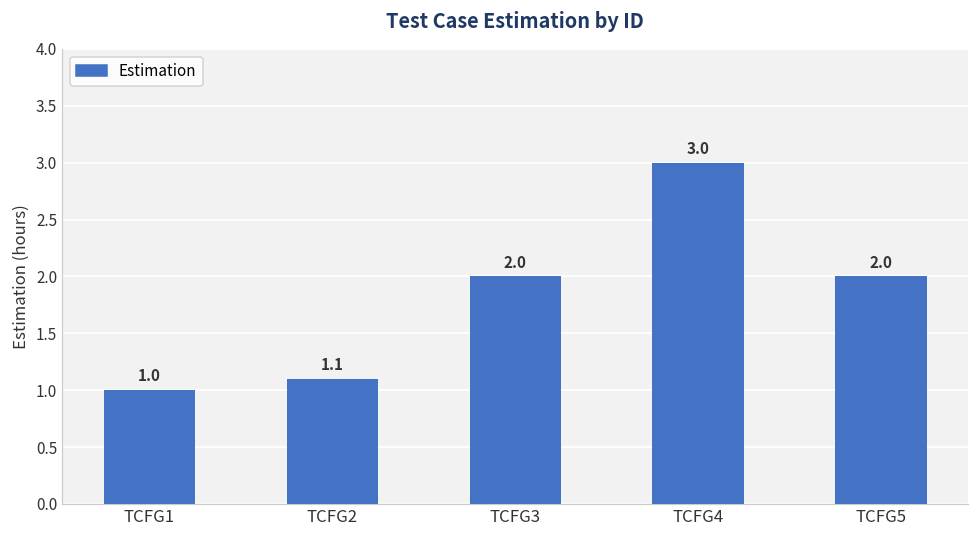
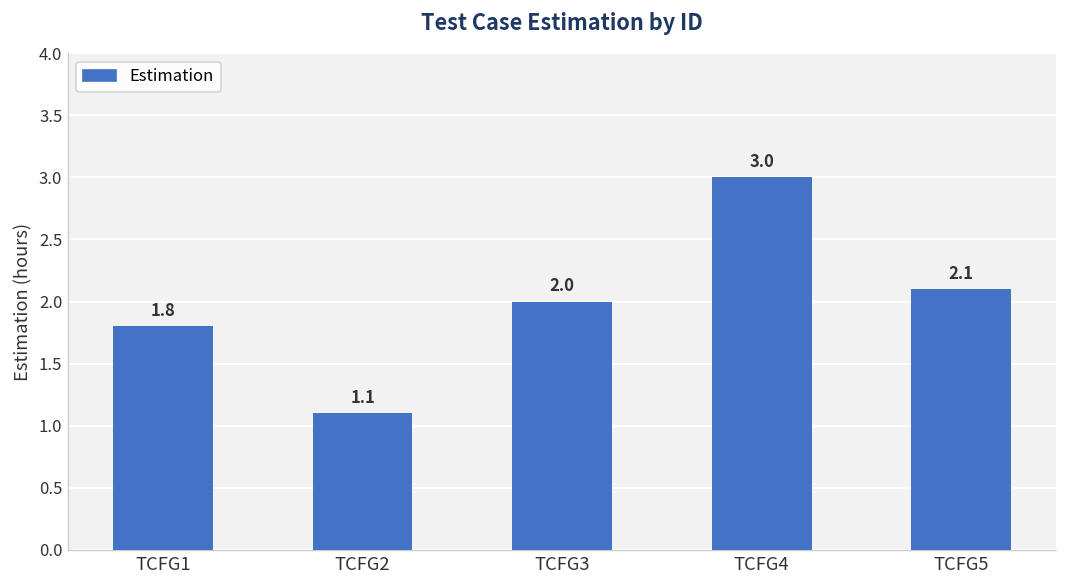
TCFG1: 1.0 -> 1.8
TCFG5: 2.0 -> 2.1
